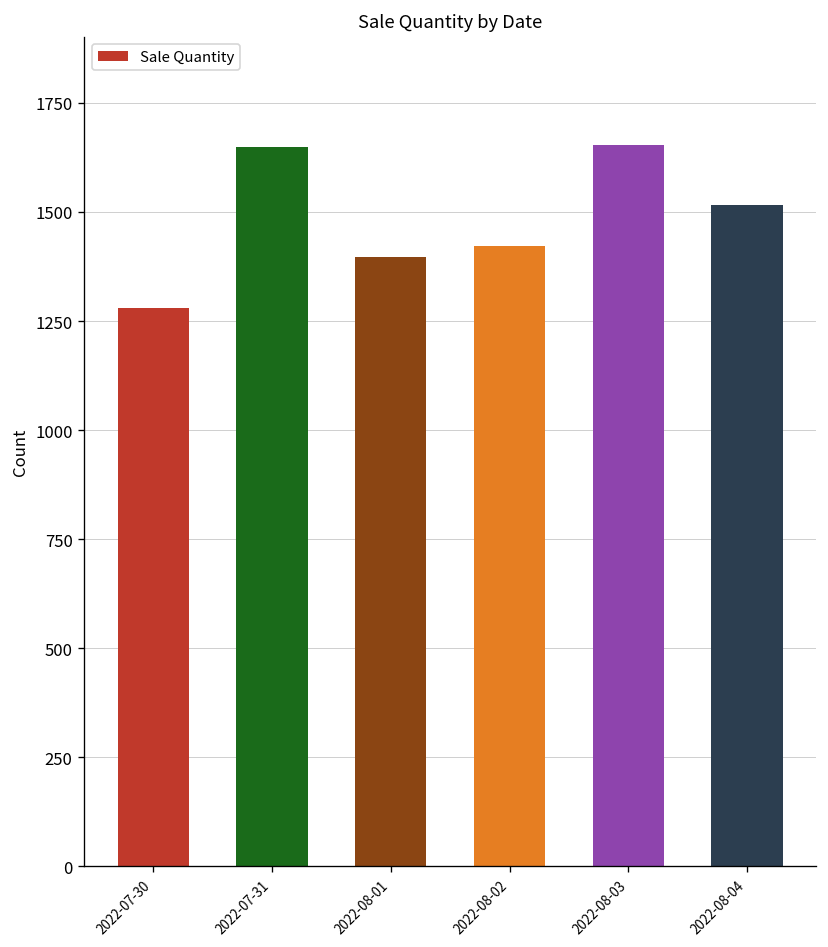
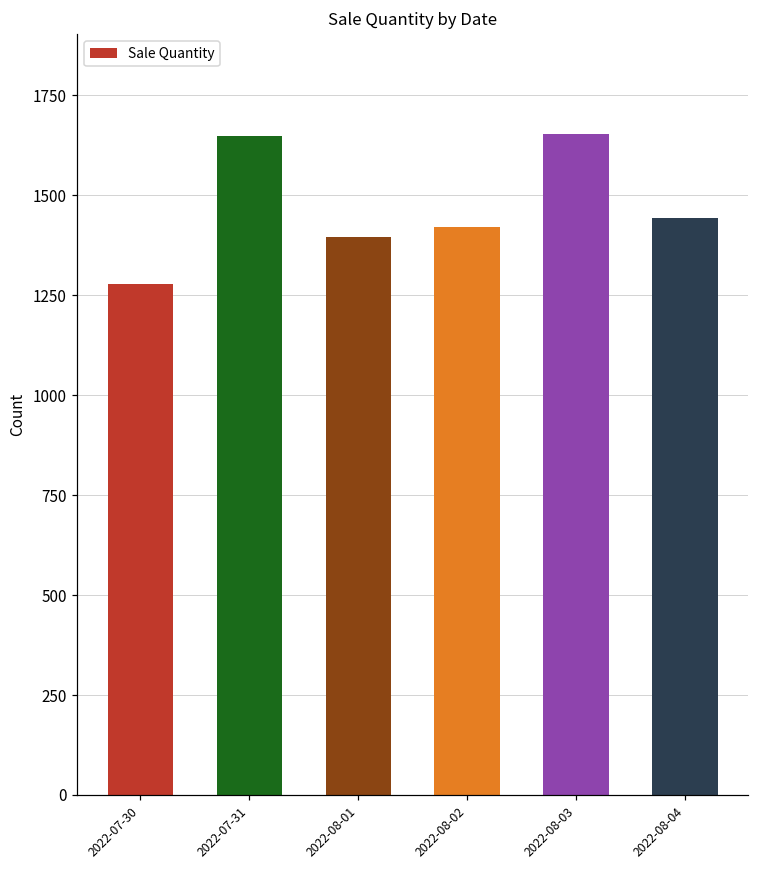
2022-08-04: 1520 -> 1440
